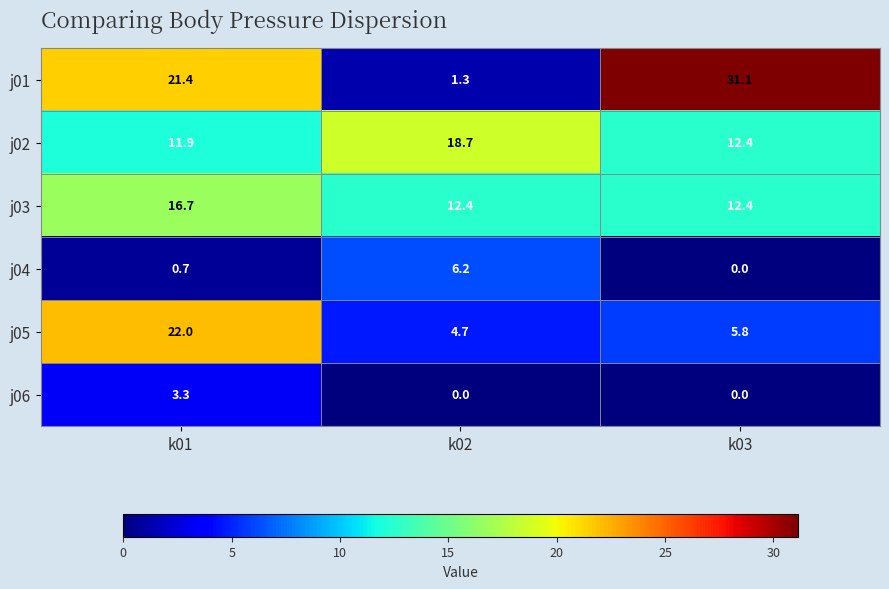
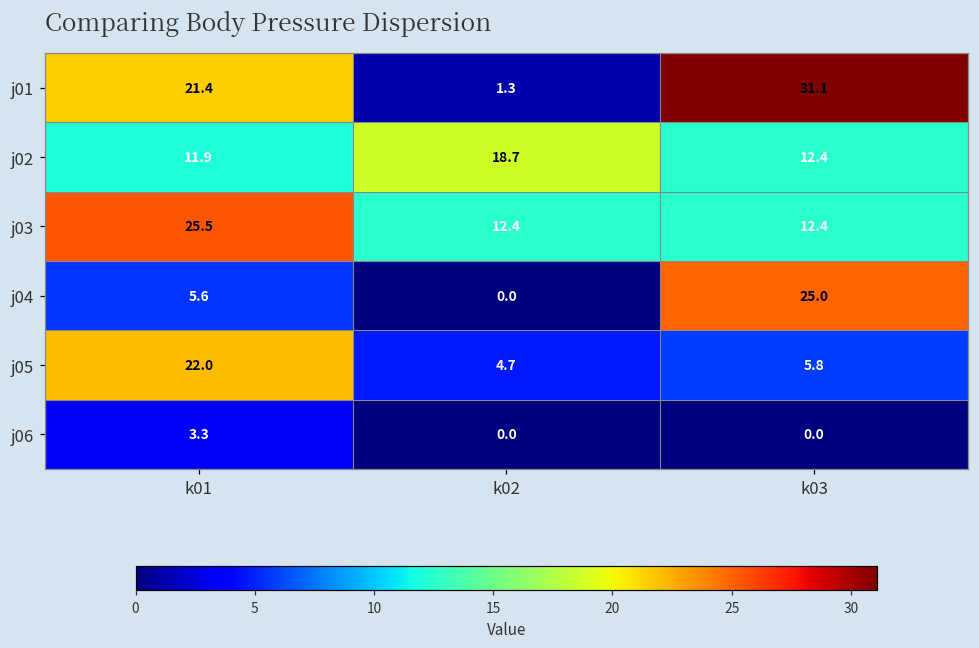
j03, k01: 16.7 -> 25.5
j04, k01: 0.7 -> 5.6
j04, k02: 6.2 -> 0.0
j04, k03: 0.0 -> 25.0
